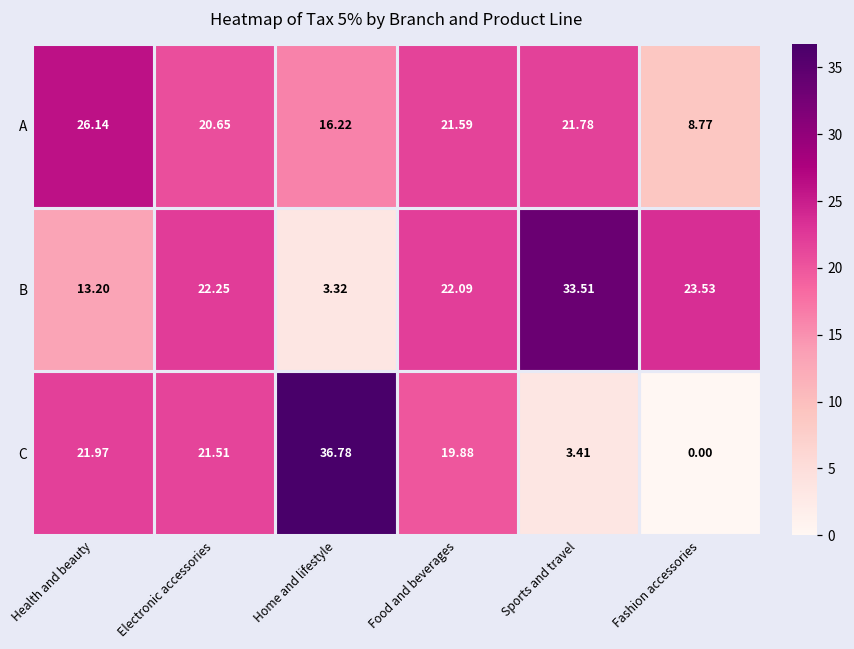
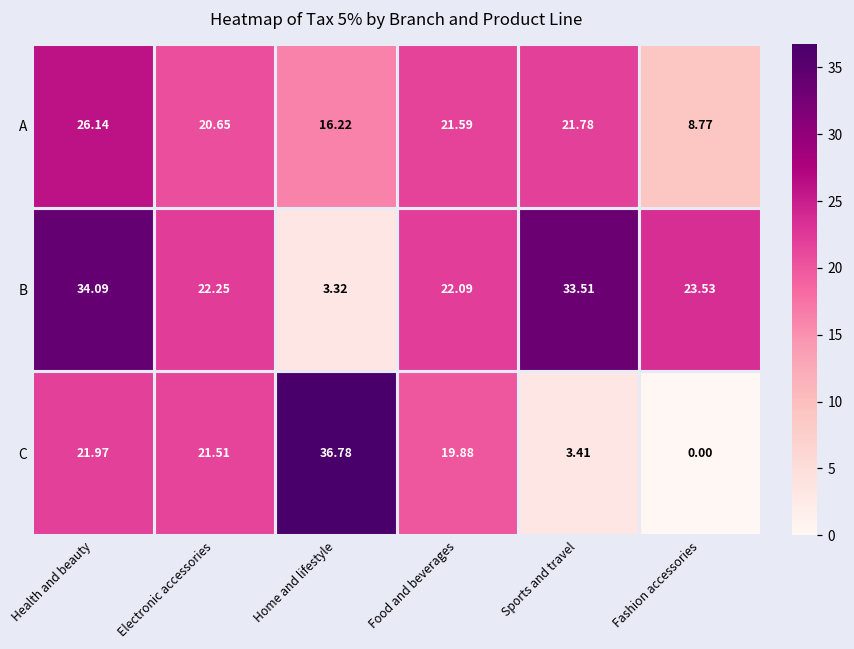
B, Health and beauty: 13.20 -> 34.09
